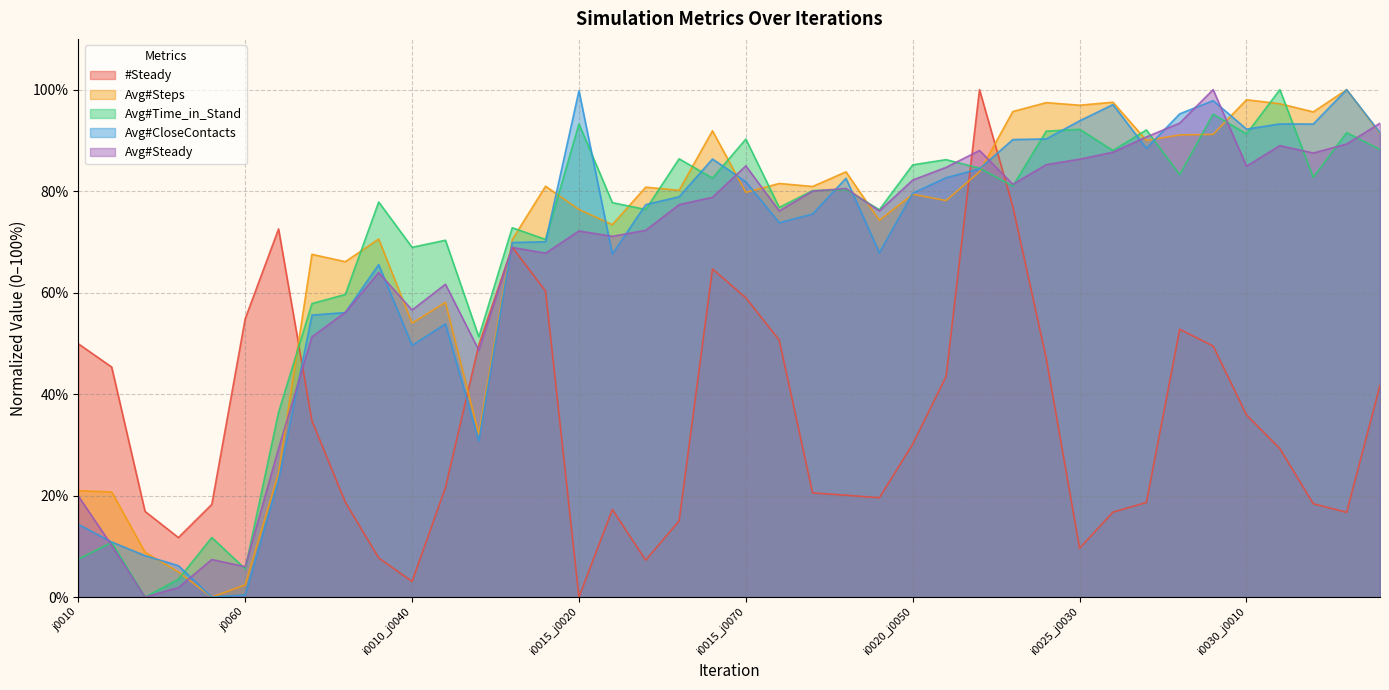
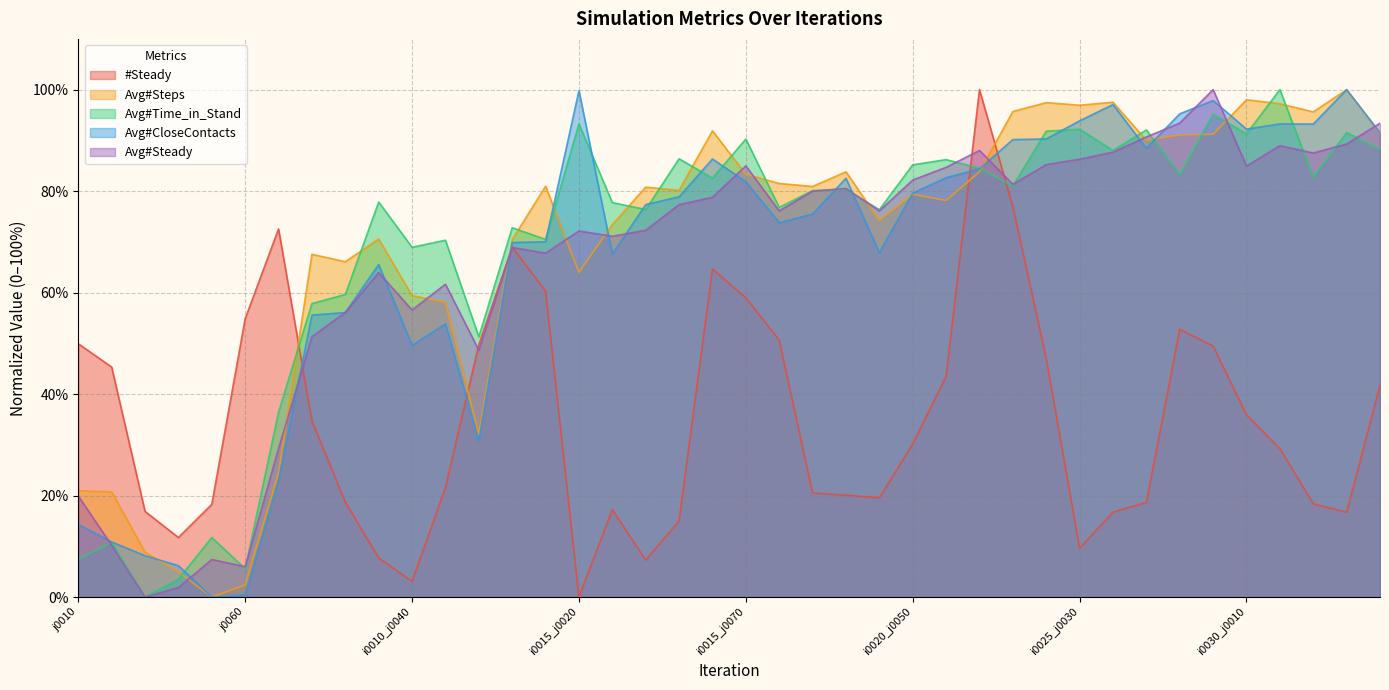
Avg#Steps, i0010_j0040: 54% -> 59%
Avg#Steps, i0015_j0020: 76% -> 64%
Avg#Steps, i0015_j0070: 80% -> 83%
